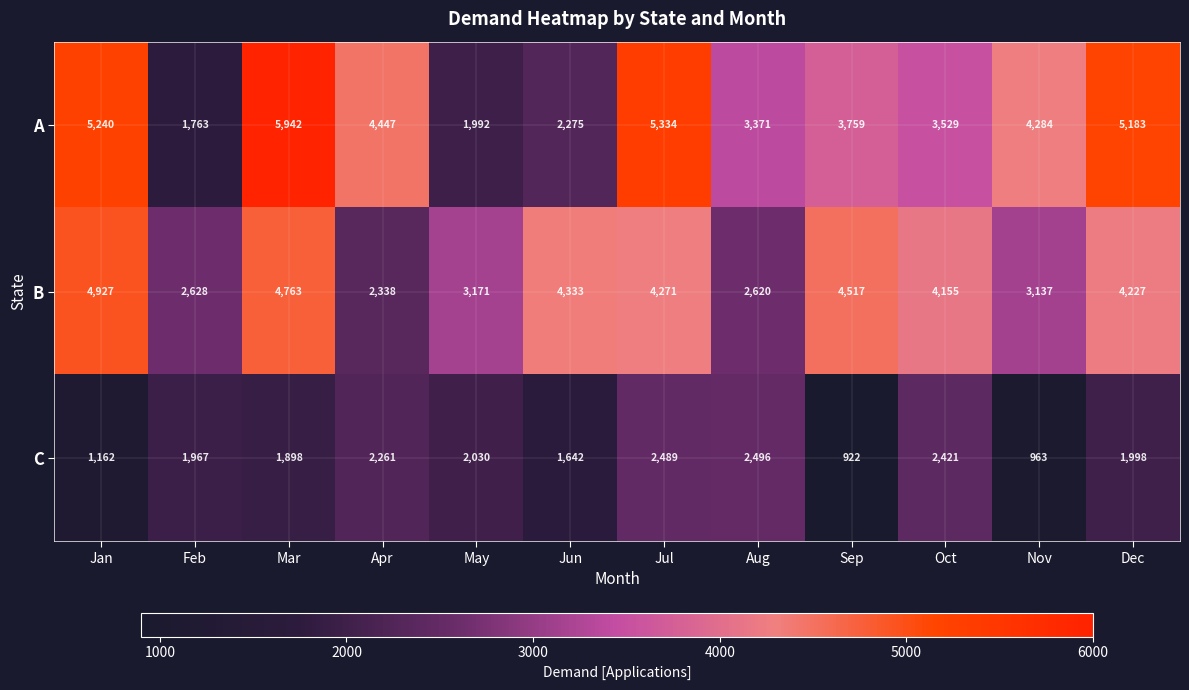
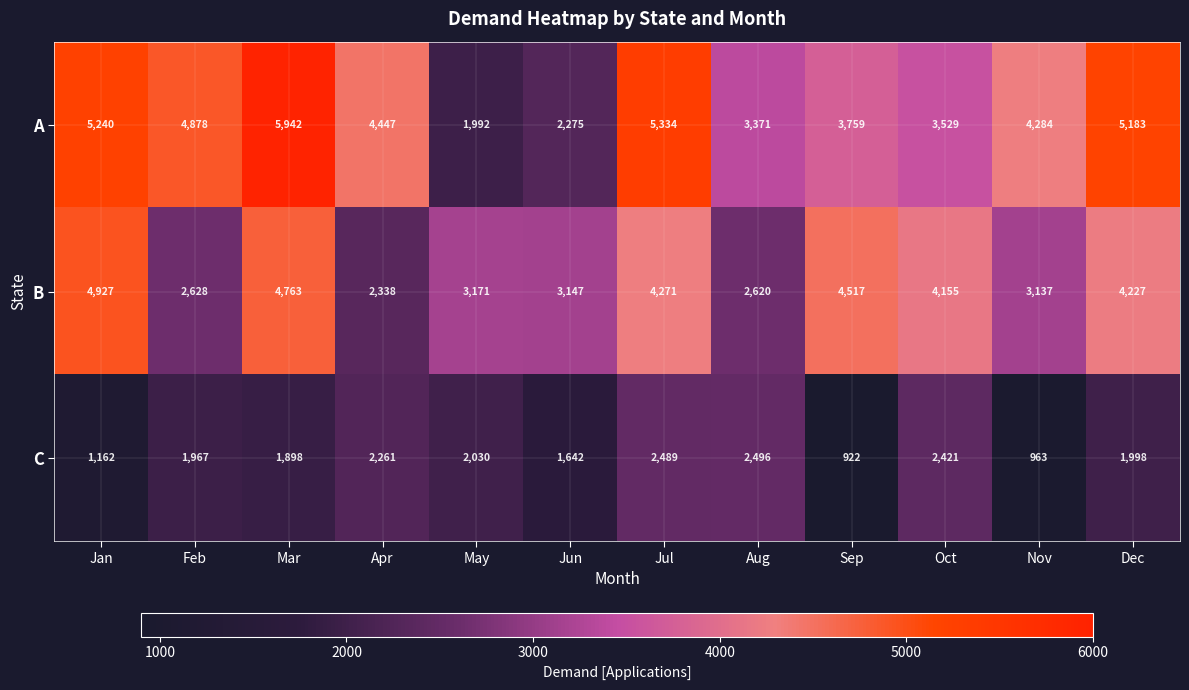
A, Feb: 1,763 -> 4,878
B, Jun: 4,333 -> 3,147
